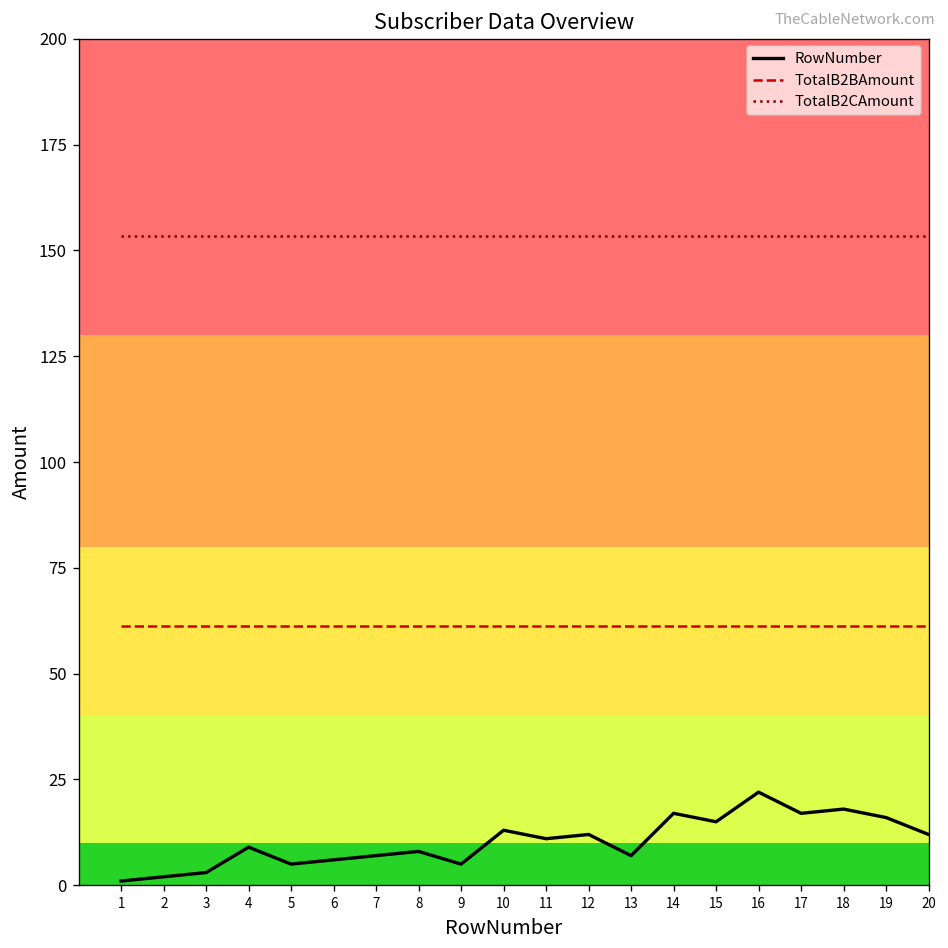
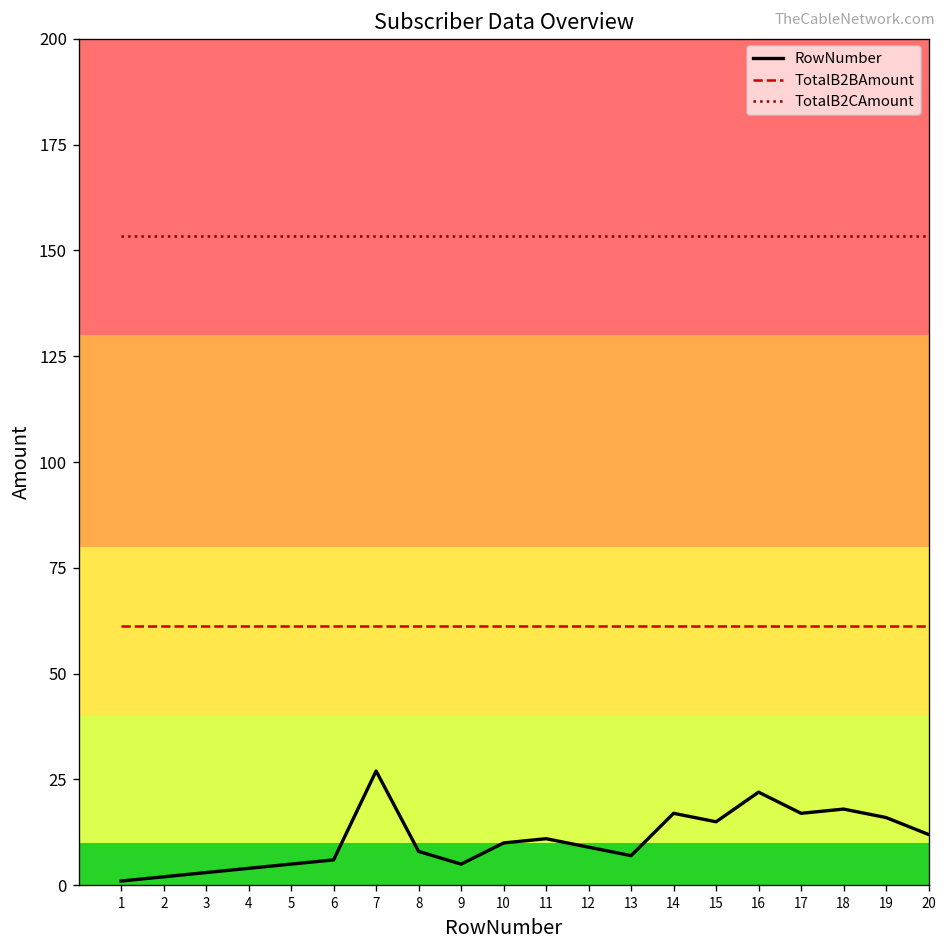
RowNumber, 4: 9 -> 4
RowNumber, 7: 7 -> 27
RowNumber, 10: 13 -> 10
RowNumber, 12: 12 -> 9
